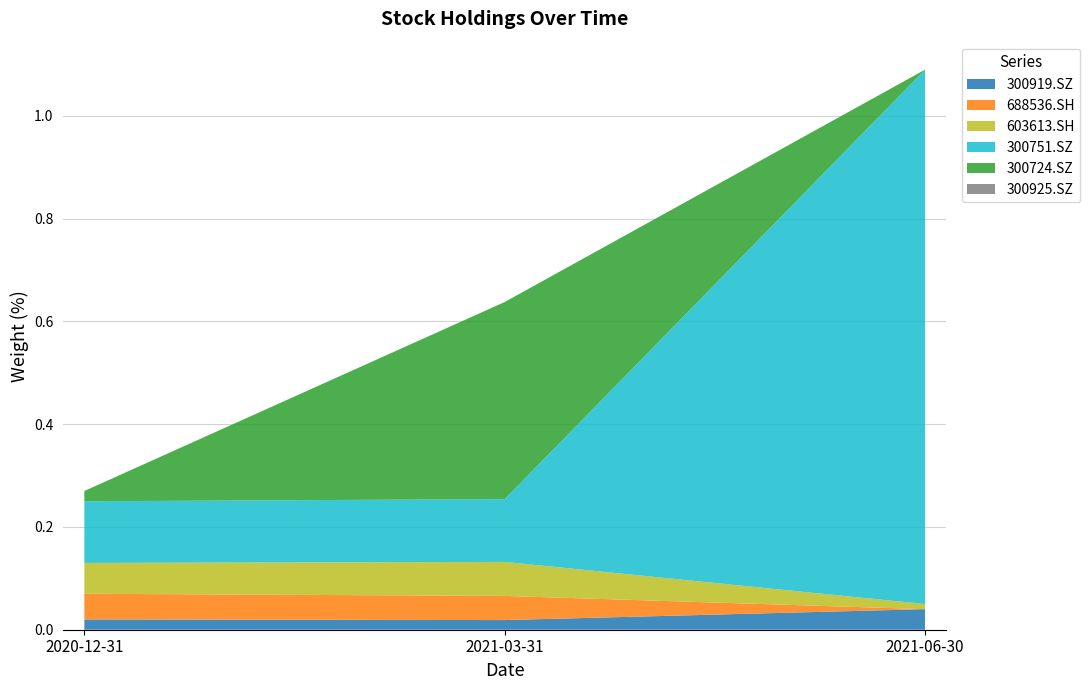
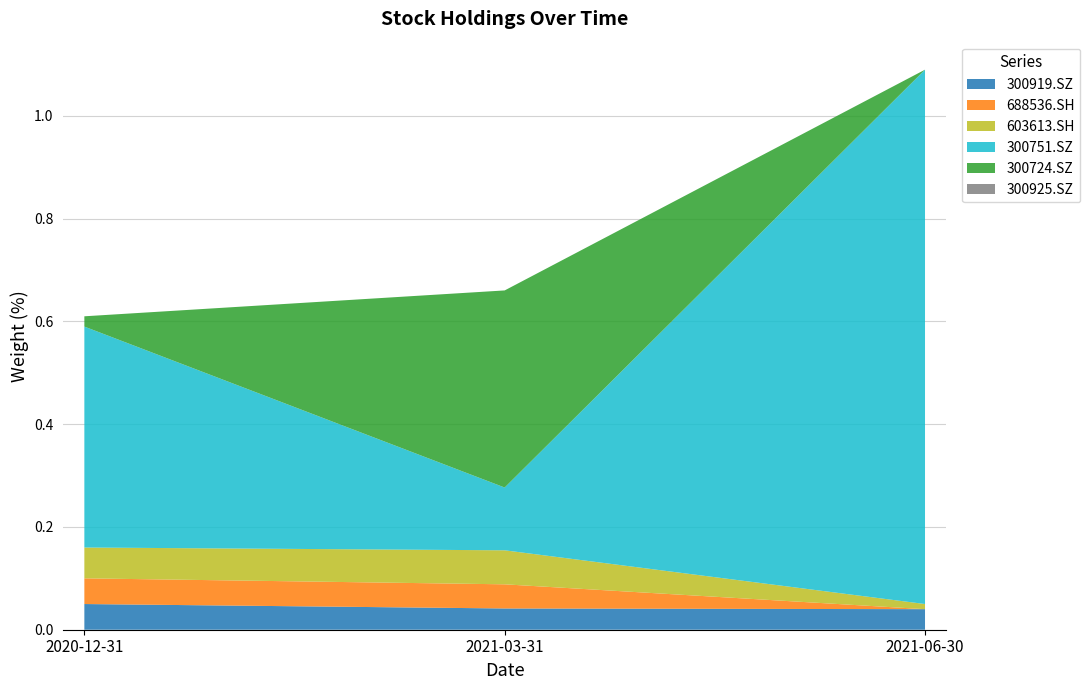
300919.SZ, 2020-12-31: 0.02 -> 0.05
300751.SZ, 2020-12-31: 0.12 -> 0.43
300919.SZ, 2021-03-31: 0.02 -> 0.04
